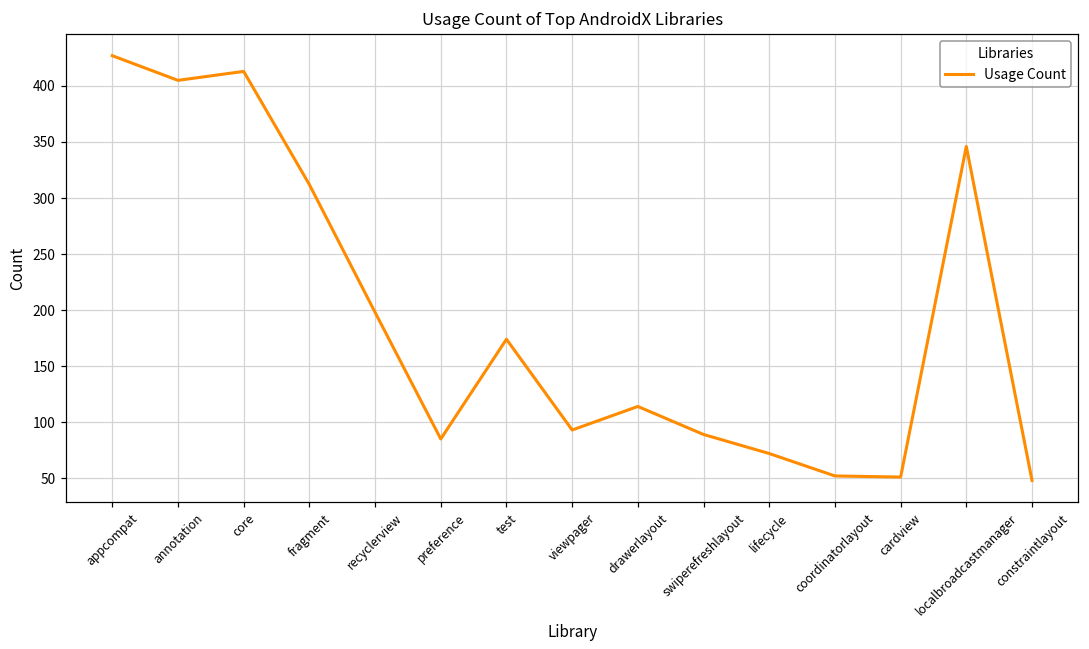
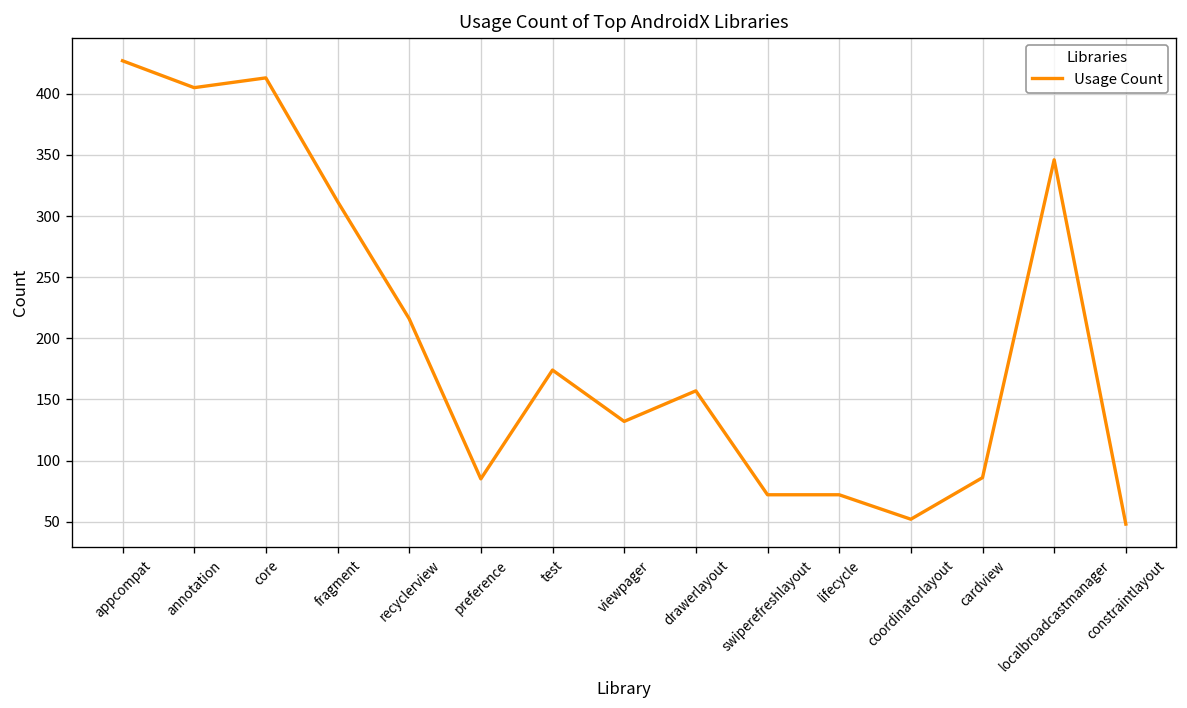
recyclerview: 198 -> 216
viewpager: 93 -> 132
drawerlayout: 114 -> 157
swiperefreshlayout: 89 -> 72
cardview: 51 -> 86
